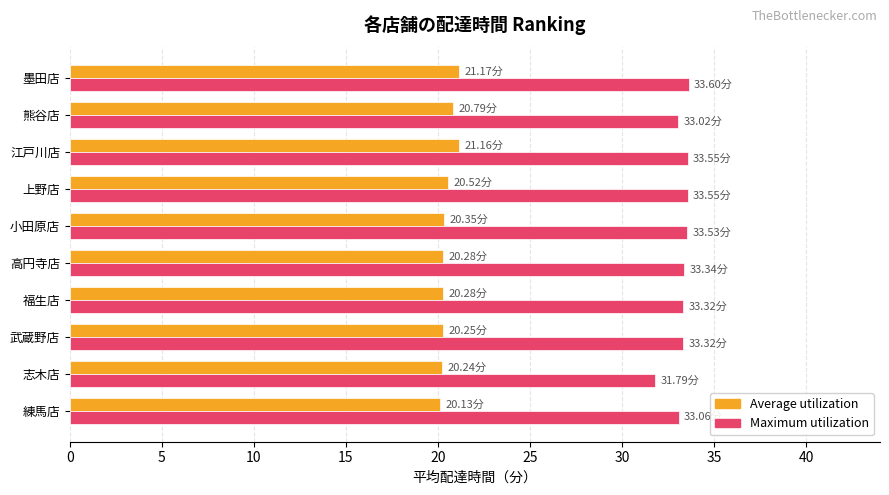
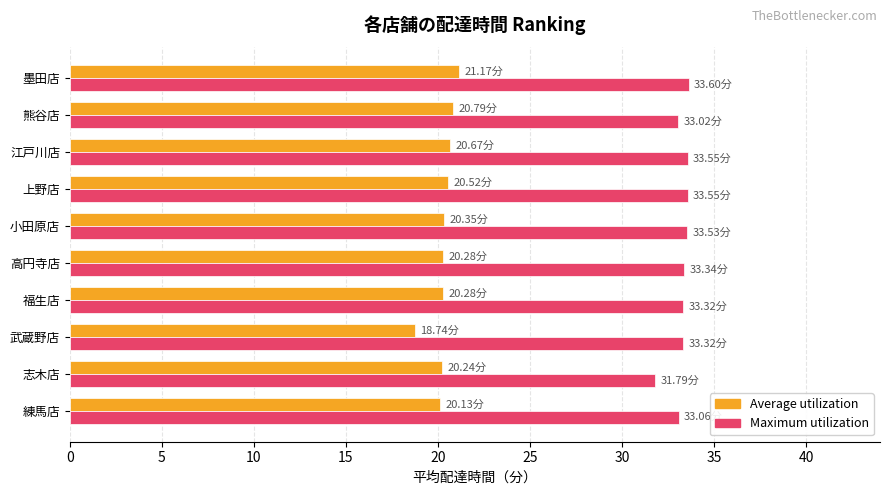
Average utilization, 江戸川店: 21.16分 -> 20.67分
Average utilization, 武蔵野店: 20.25分 -> 18.74分
